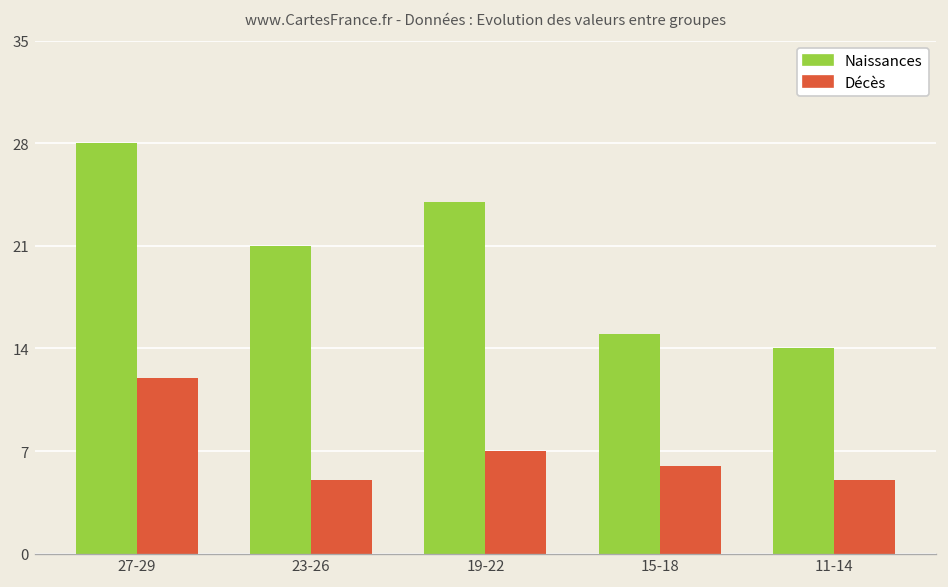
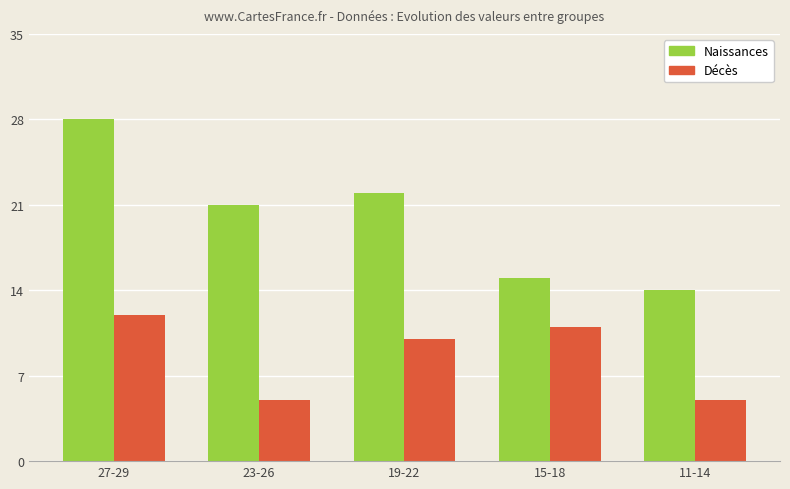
Naissances, 19-22: 24 -> 22
Décès, 19-22: 7 -> 10
Décès, 15-18: 6 -> 11
